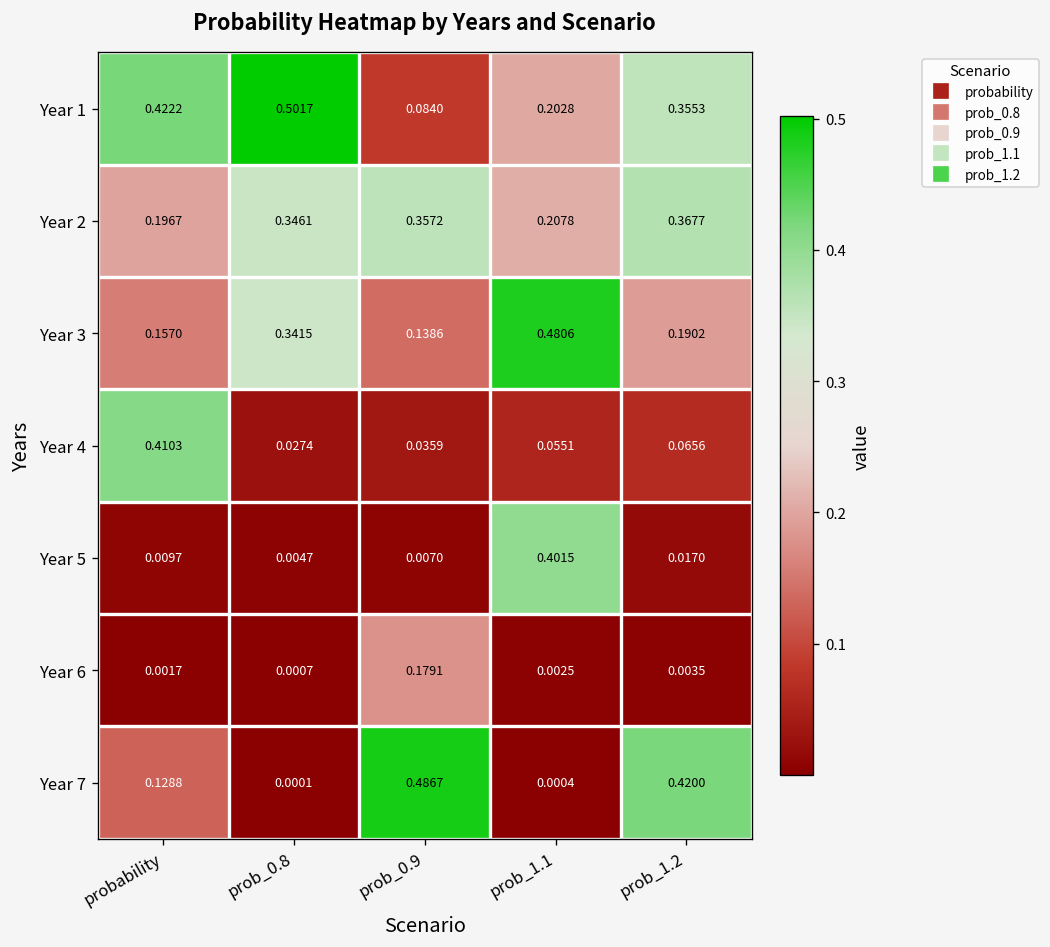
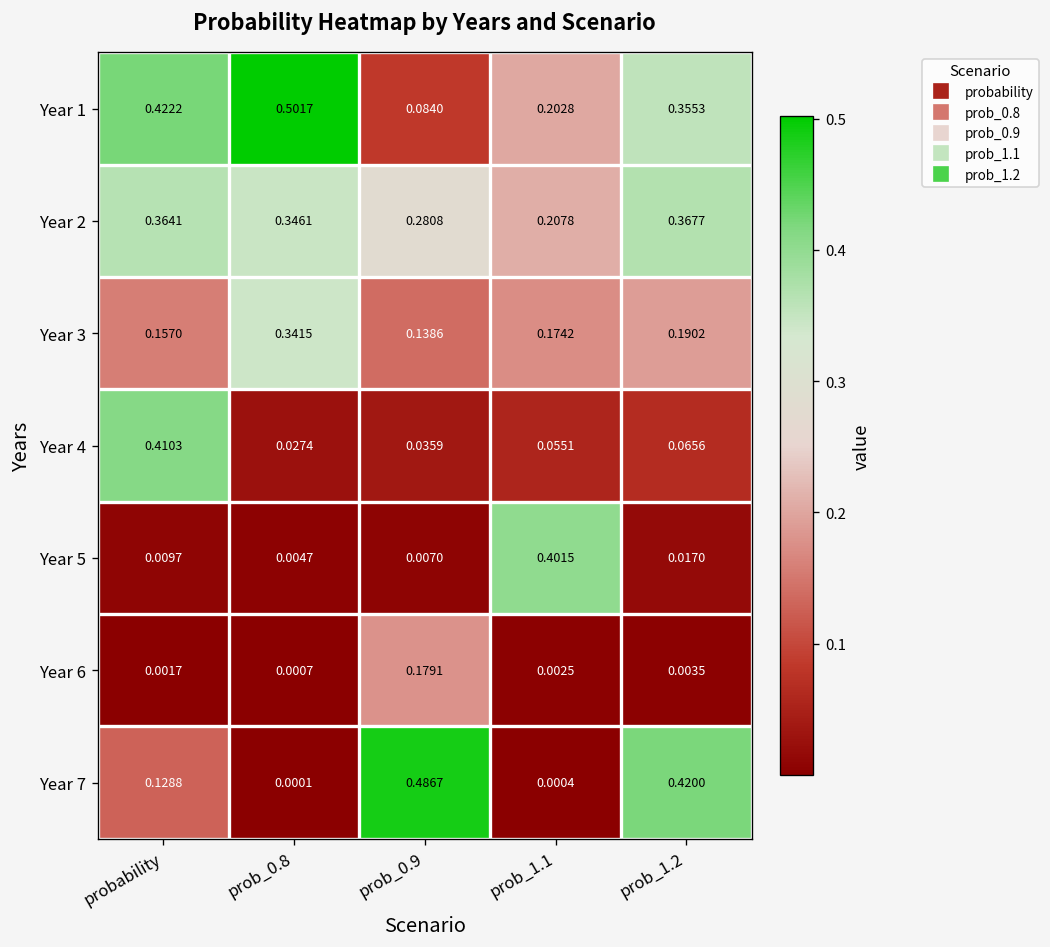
Year 2, probability: 0.1967 -> 0.3641
Year 2, prob_0.9: 0.3572 -> 0.2808
Year 3, prob_1.1: 0.4806 -> 0.1742
